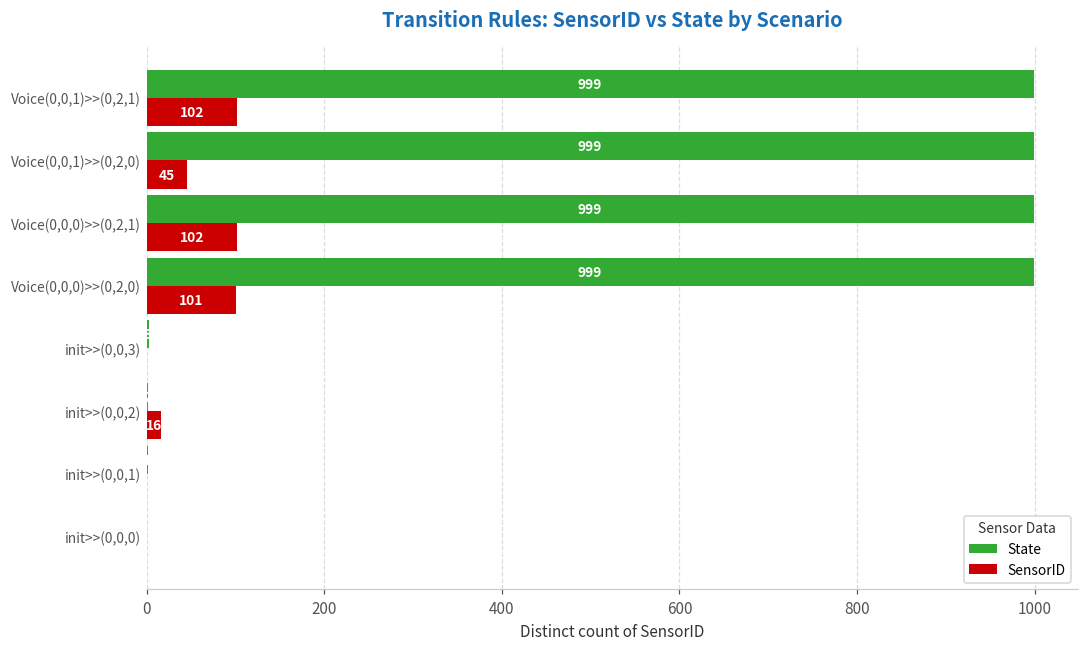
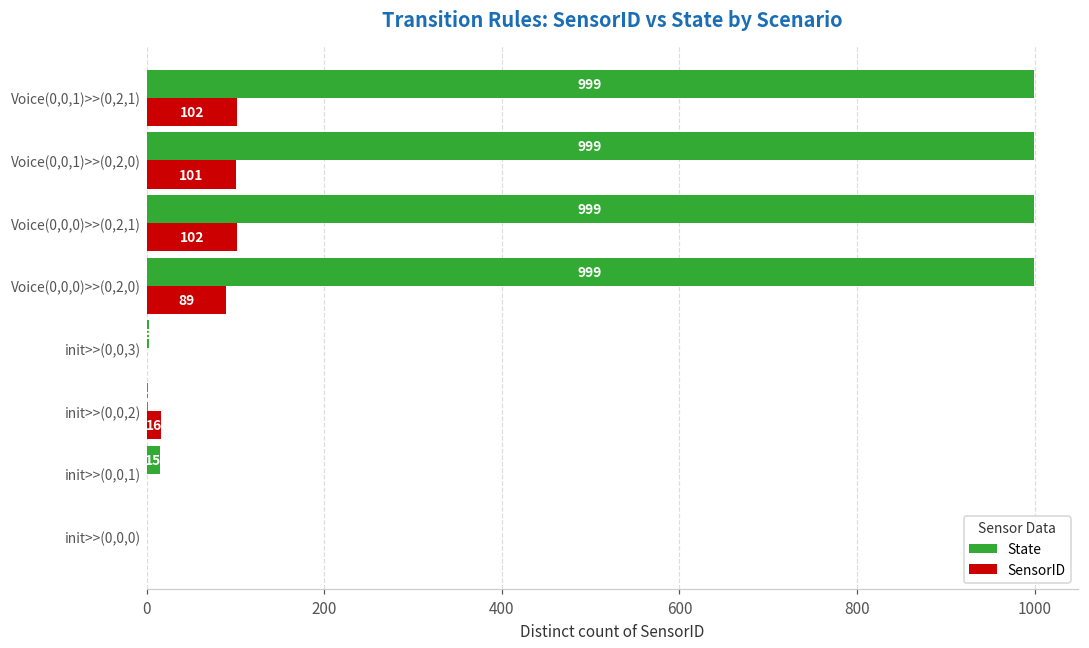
SensorID, Voice(0,0,1)>>(0,2,0): 45 -> 101
SensorID, Voice(0,0,0)>>(0,2,0): 101 -> 89
State, init>>(0,0,1): 0 -> 20
